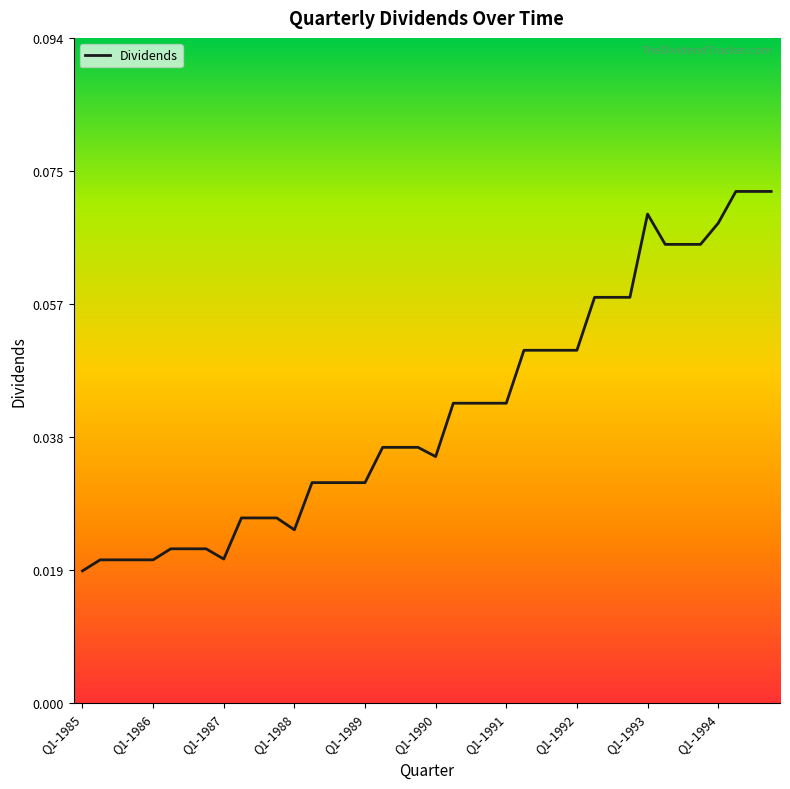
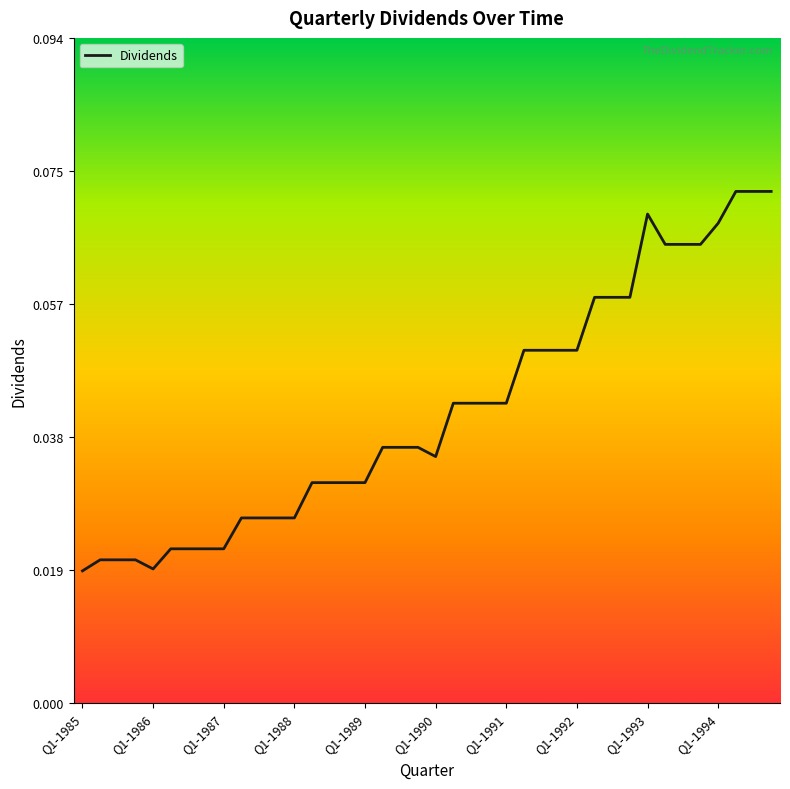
Q1-1986: 0.020 -> 0.019
Q1-1987: 0.020 -> 0.022
Q1-1988: 0.025 -> 0.026
